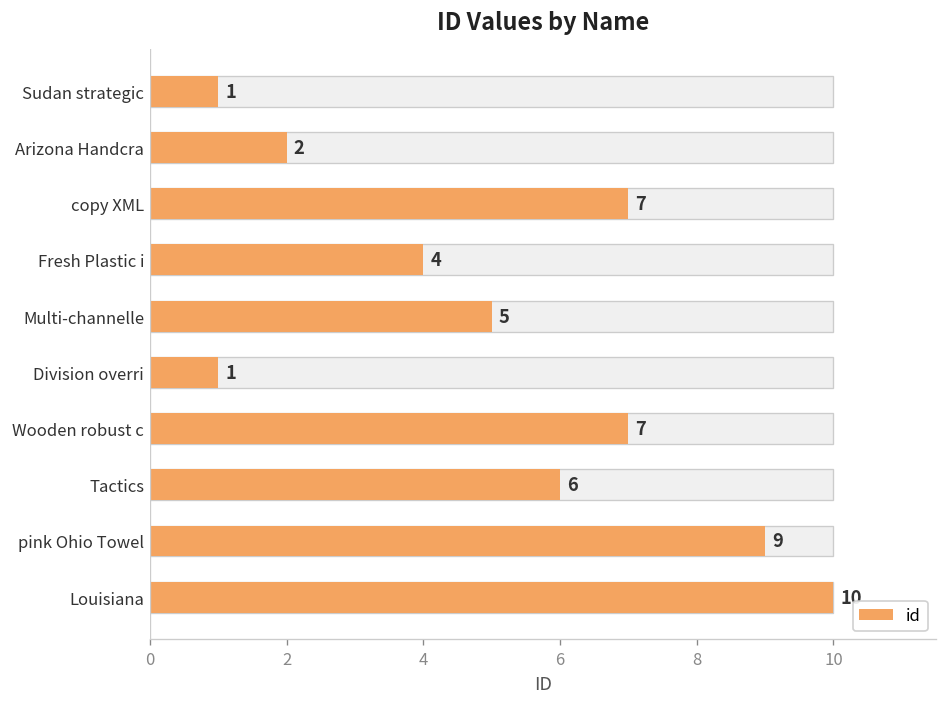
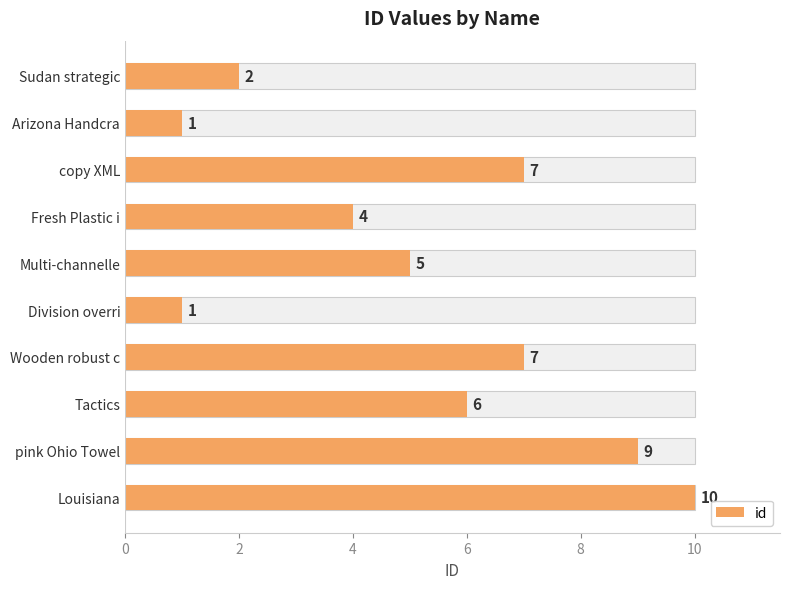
id, Sudan strategic: 1 -> 2
id, Arizona Handcra: 2 -> 1
